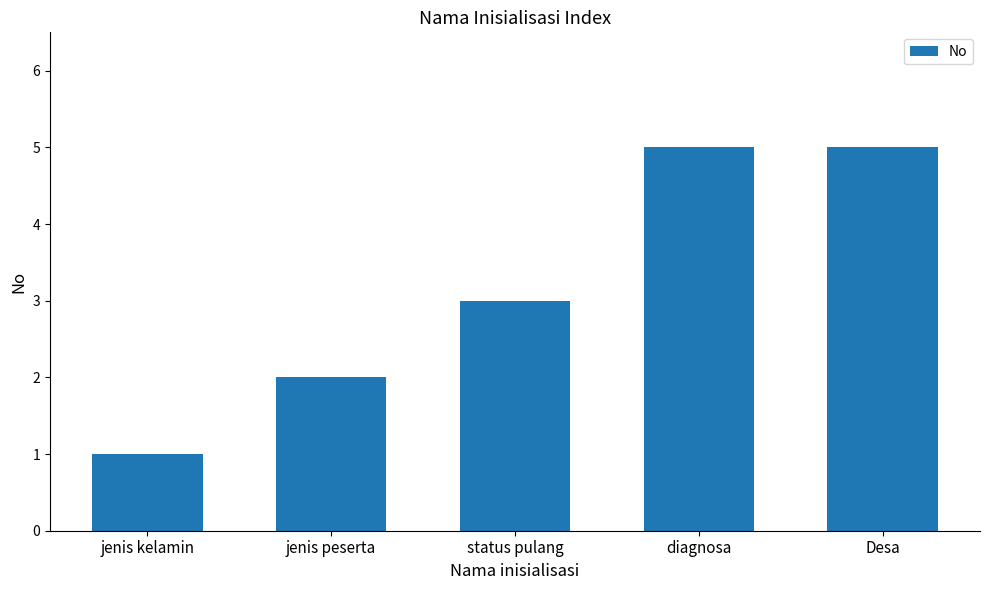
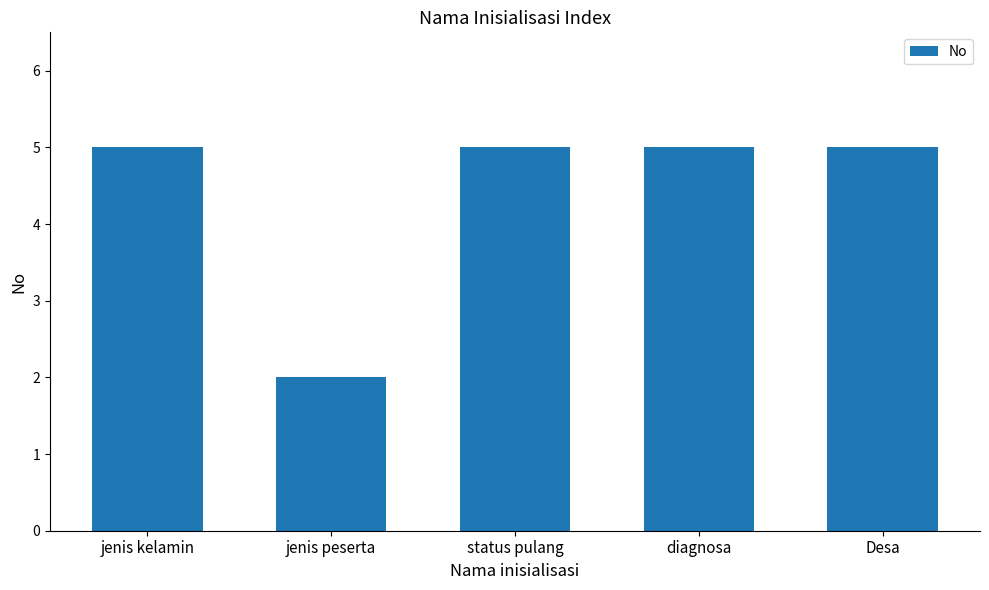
jenis kelamin: 1 -> 5
status pulang: 3 -> 5
